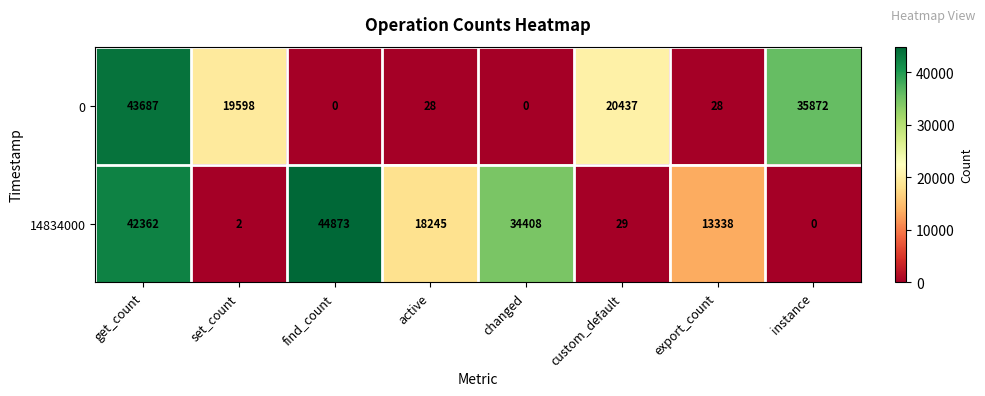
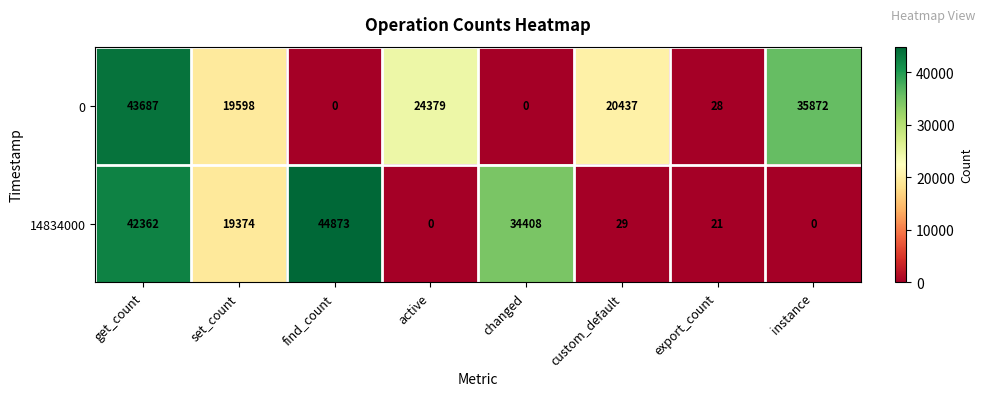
0, active: 28 -> 24379
14834000, set_count: 2 -> 19374
14834000, active: 18245 -> 0
14834000, export_count: 13338 -> 21
